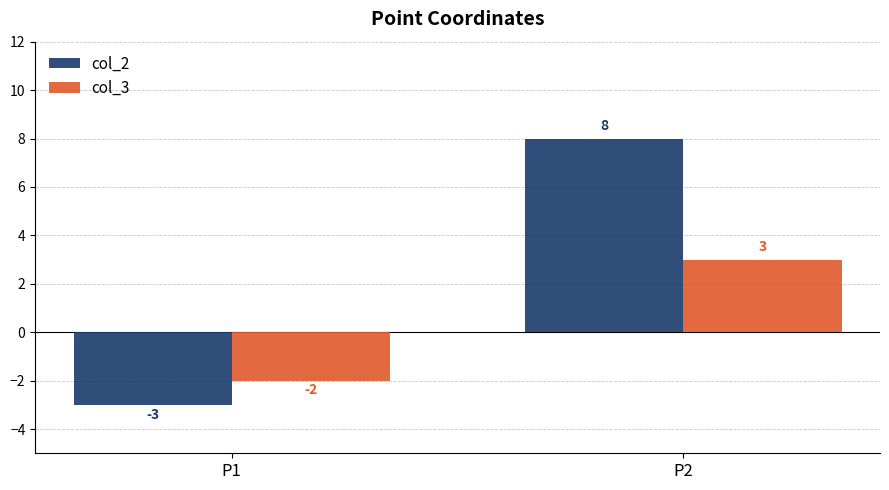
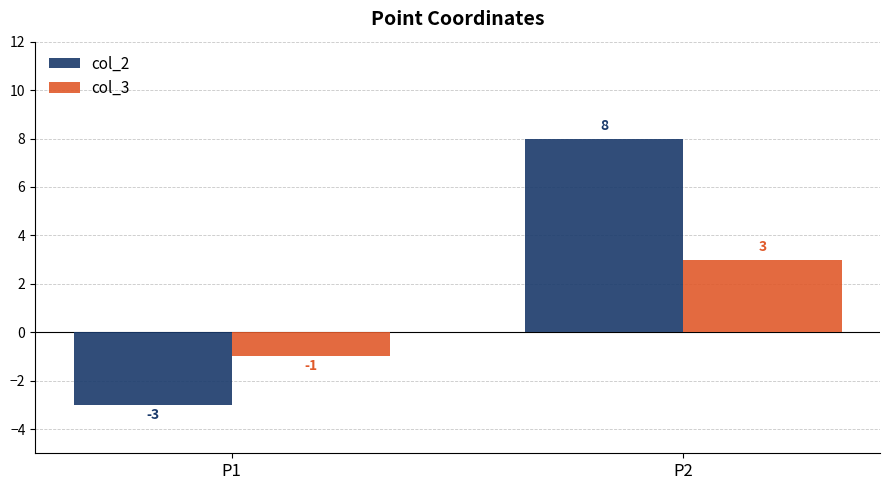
col_3, P1: -2 -> -1
